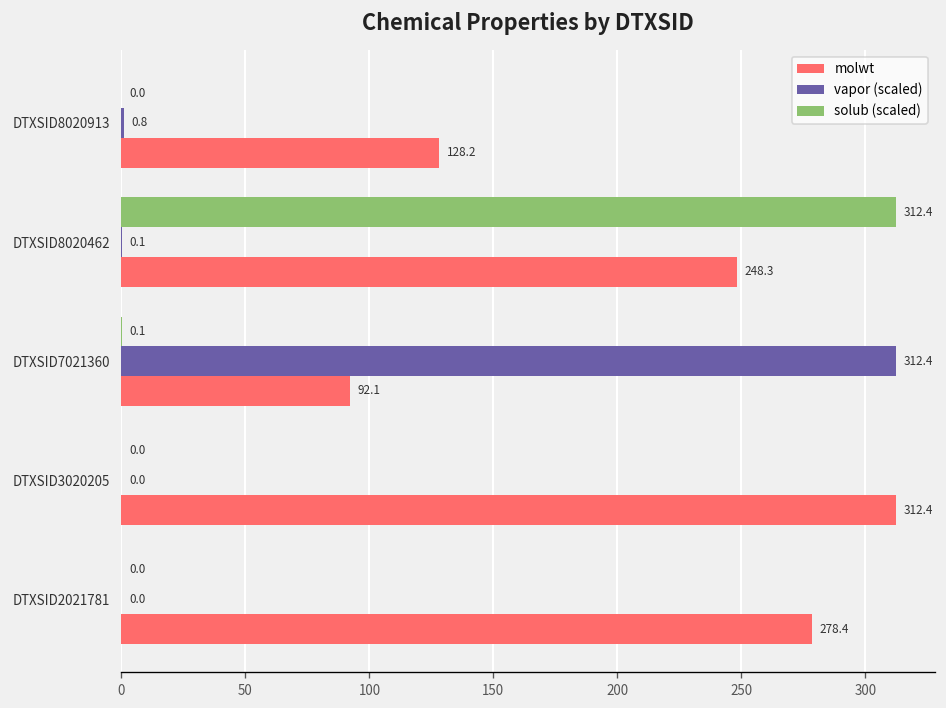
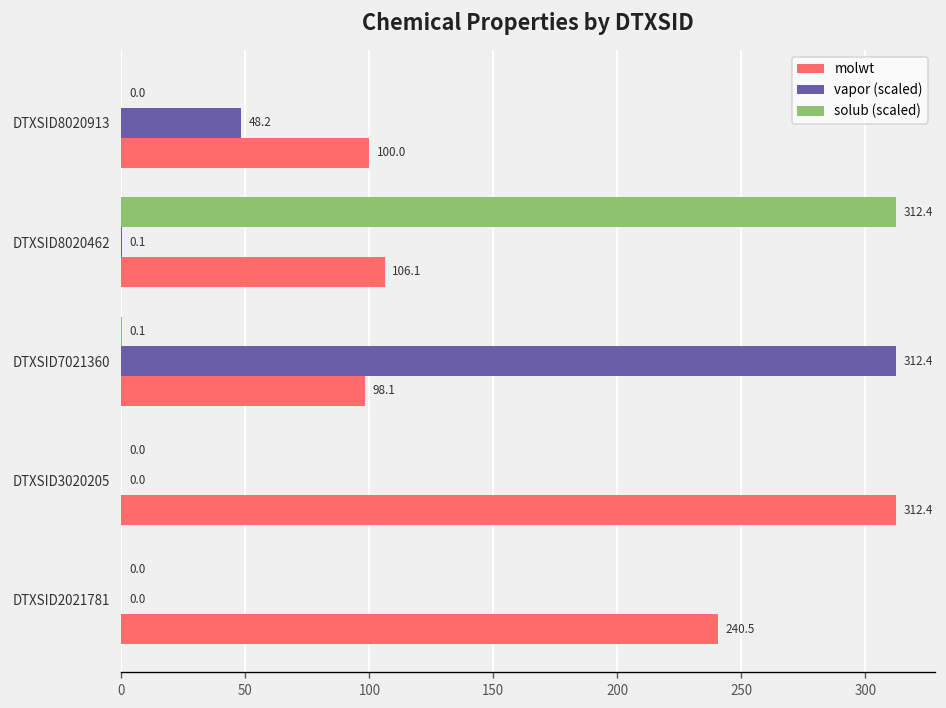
vapor (scaled), DTXSID8020913: 0.8 -> 48.2
molwt, DTXSID8020913: 128.2 -> 100.0
molwt, DTXSID8020462: 248.3 -> 106.1
molwt, DTXSID7021360: 92.1 -> 98.1
molwt, DTXSID2021781: 278.4 -> 240.5
